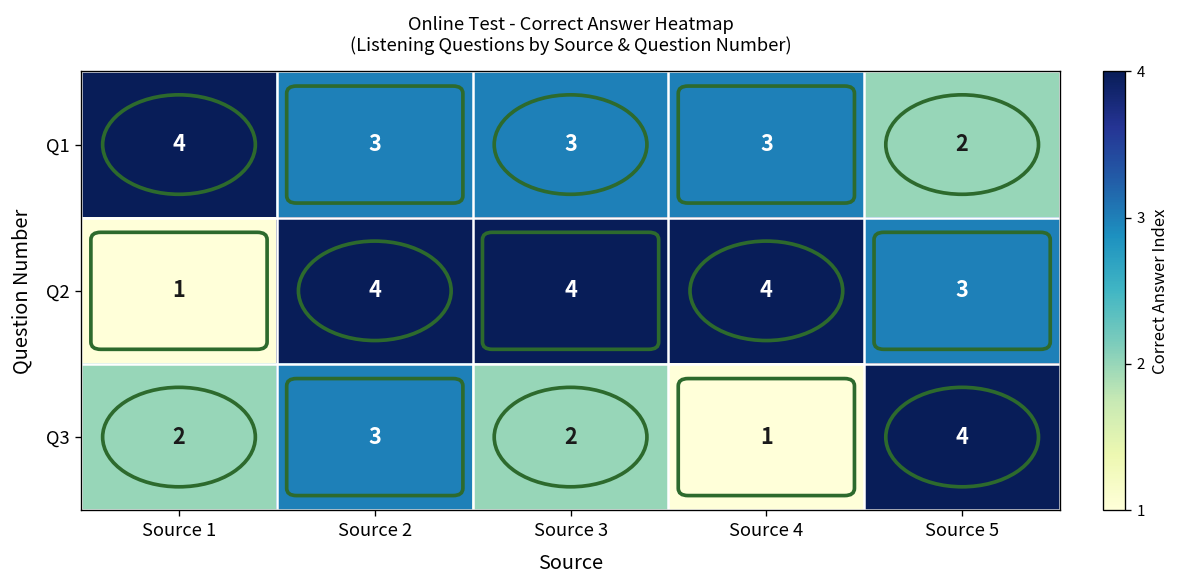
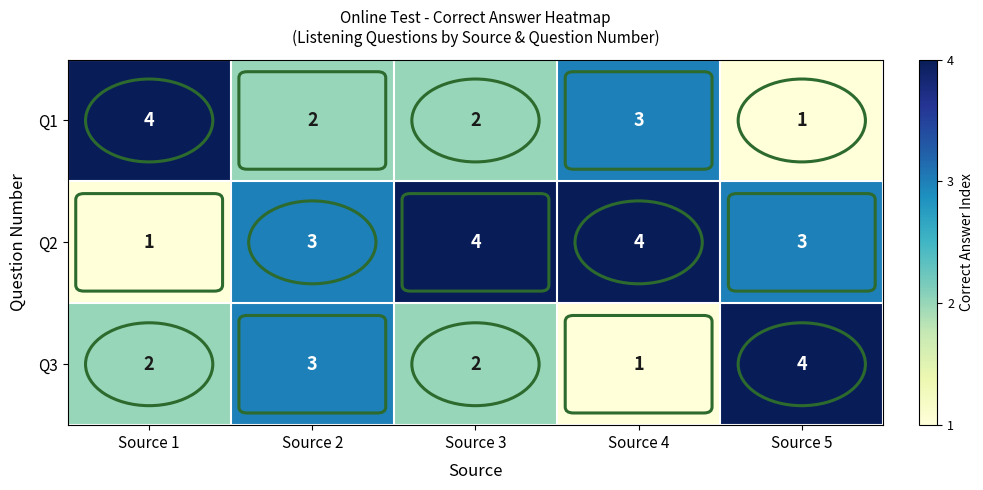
Q1, Source 2: 3 -> 2
Q1, Source 3: 3 -> 2
Q1, Source 5: 2 -> 1
Q2, Source 2: 4 -> 3
